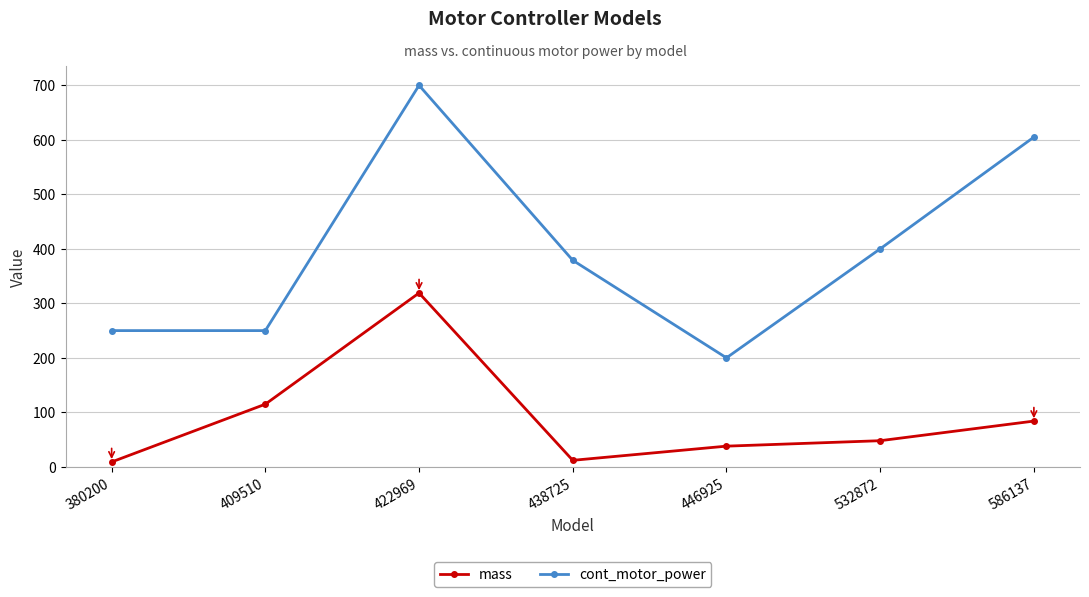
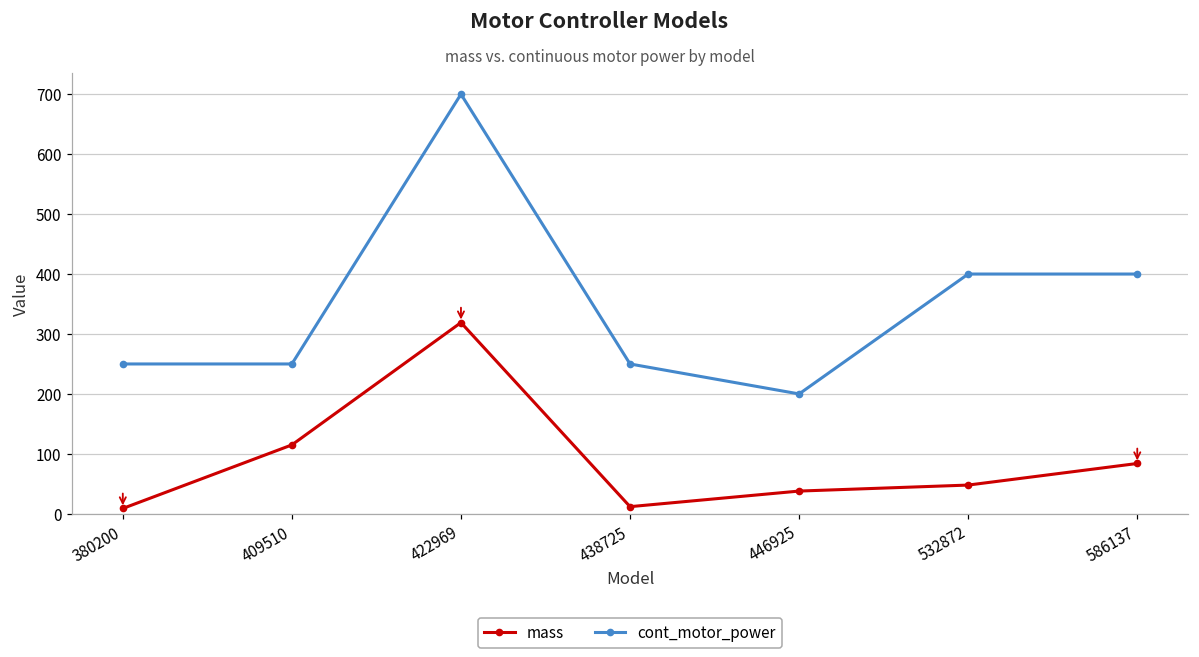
cont_motor_power, 438725: 380 -> 250
cont_motor_power, 586137: 610 -> 400
